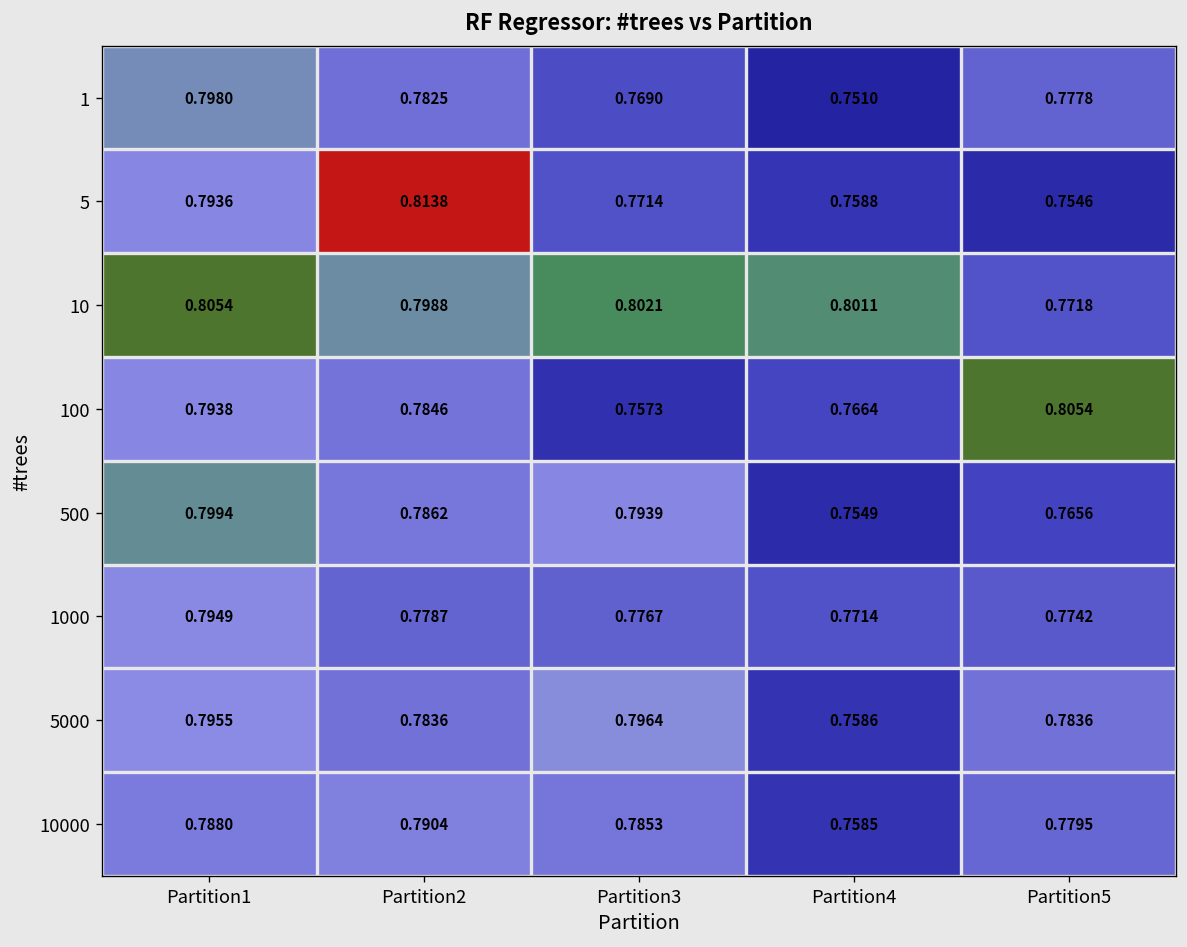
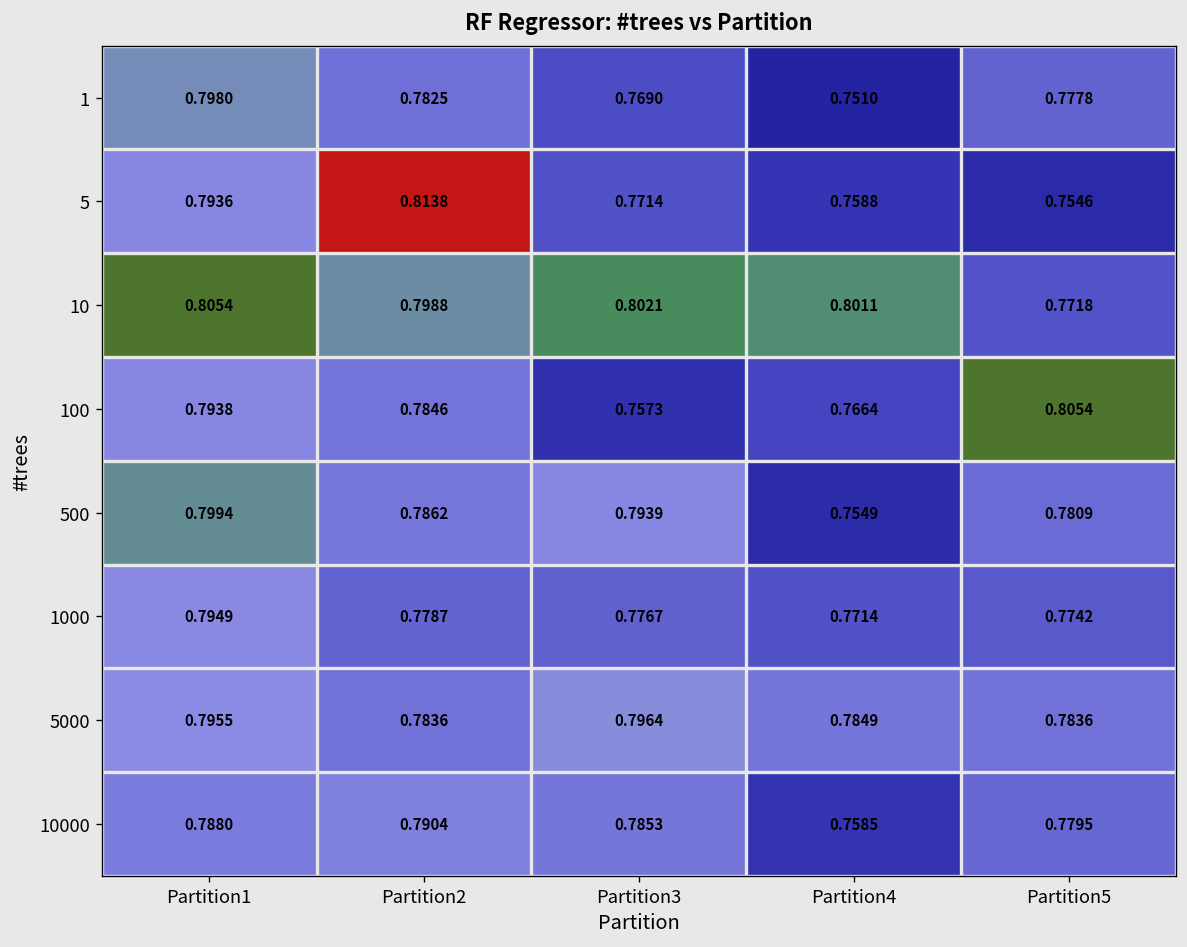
500, Partition5: 0.7656 -> 0.7809
5000, Partition4: 0.7586 -> 0.7849
